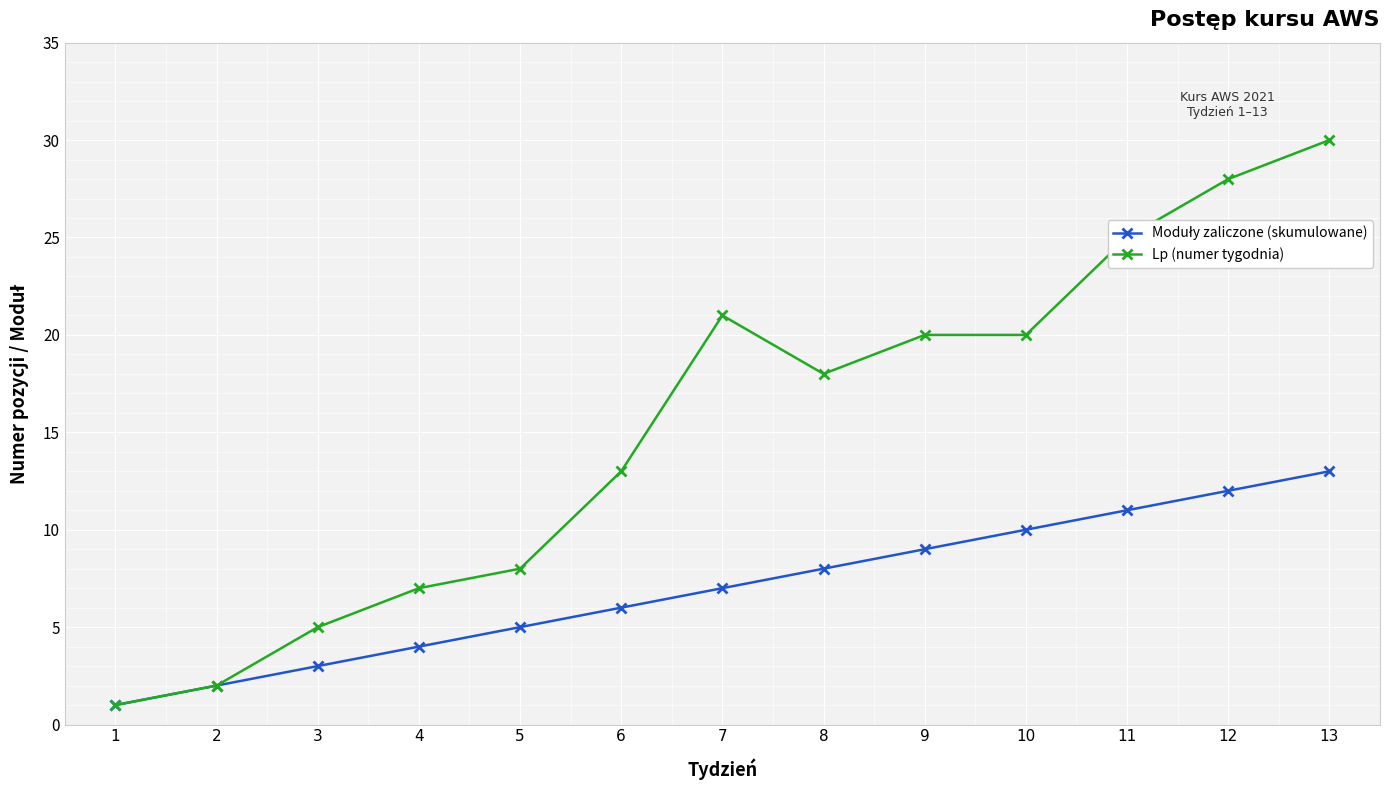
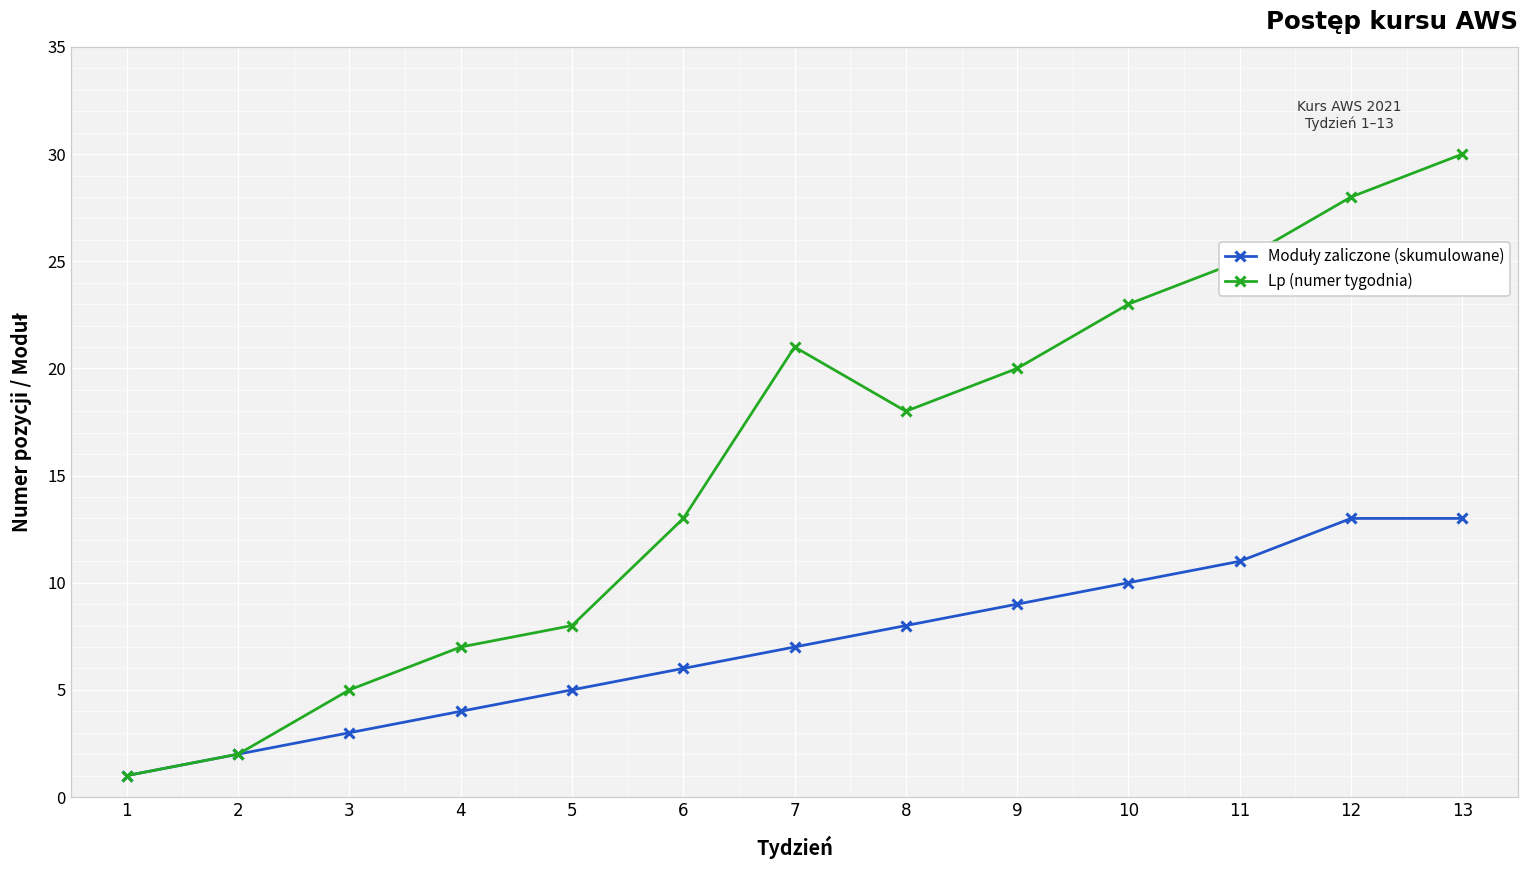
Lp (numer tygodnia), 10: 20 -> 23
Moduły zaliczone (skumulowane), 12: 12 -> 13
